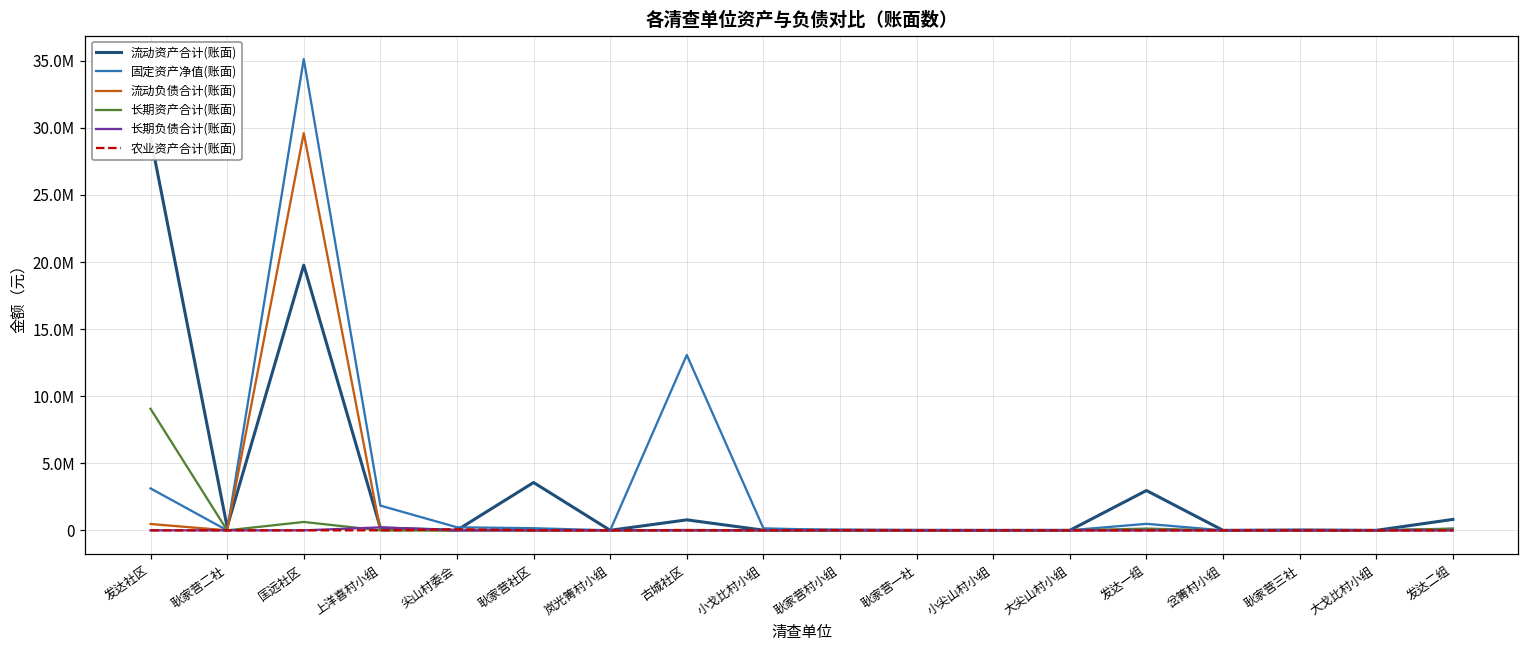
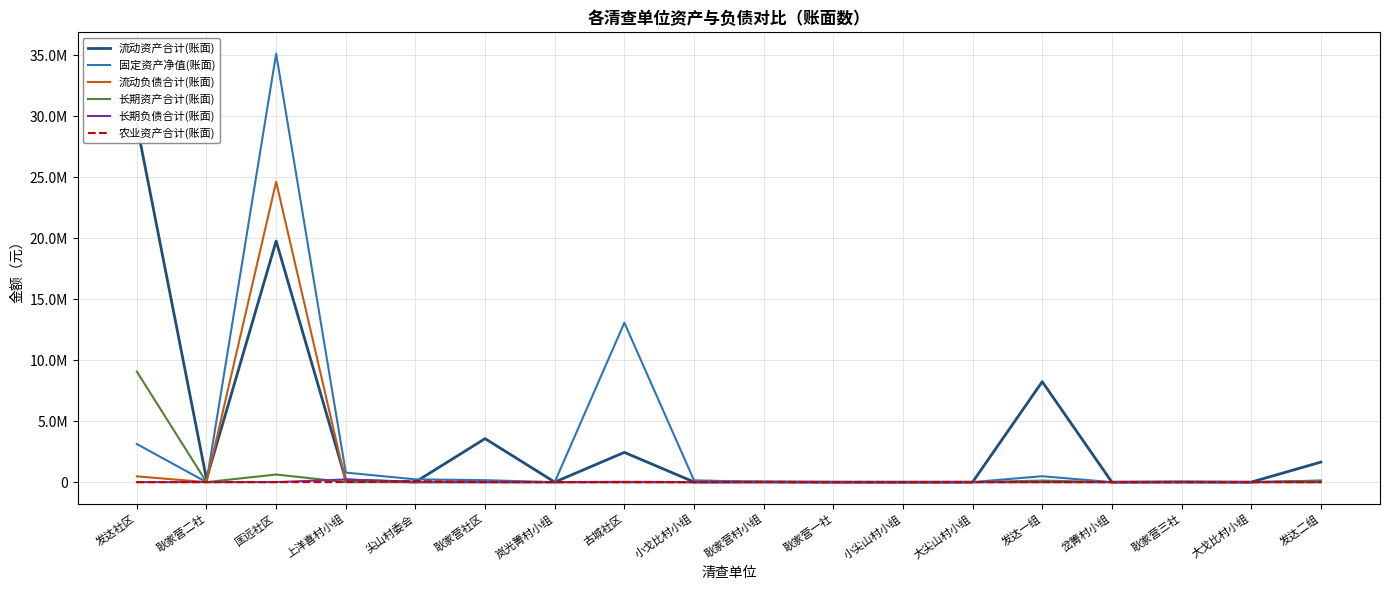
流动负债合计(账面), 匡远社区: 29600000 -> 24600000
固定资产净值(账面), 上洋喜村小组: 1800000 -> 800000
流动资产合计(账面), 古城社区: 800000 -> 2400000
流动资产合计(账面), 发达一组: 3000000 -> 8200000
流动资产合计(账面), 发达二组: 800000 -> 1600000
